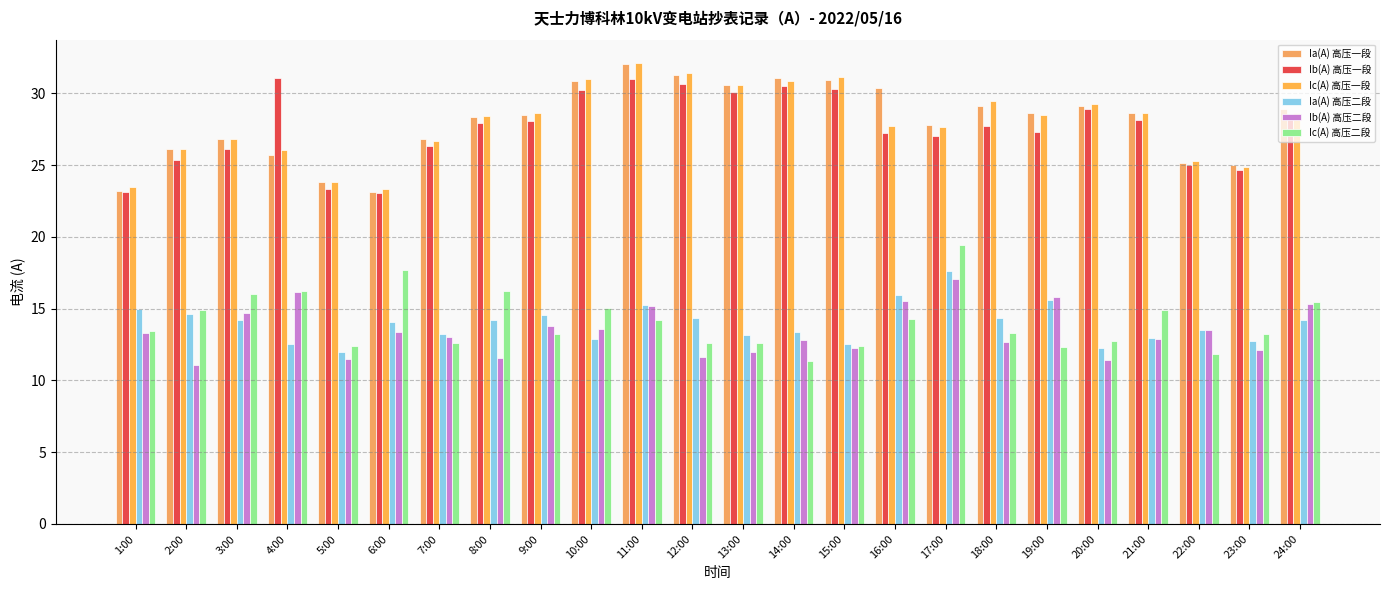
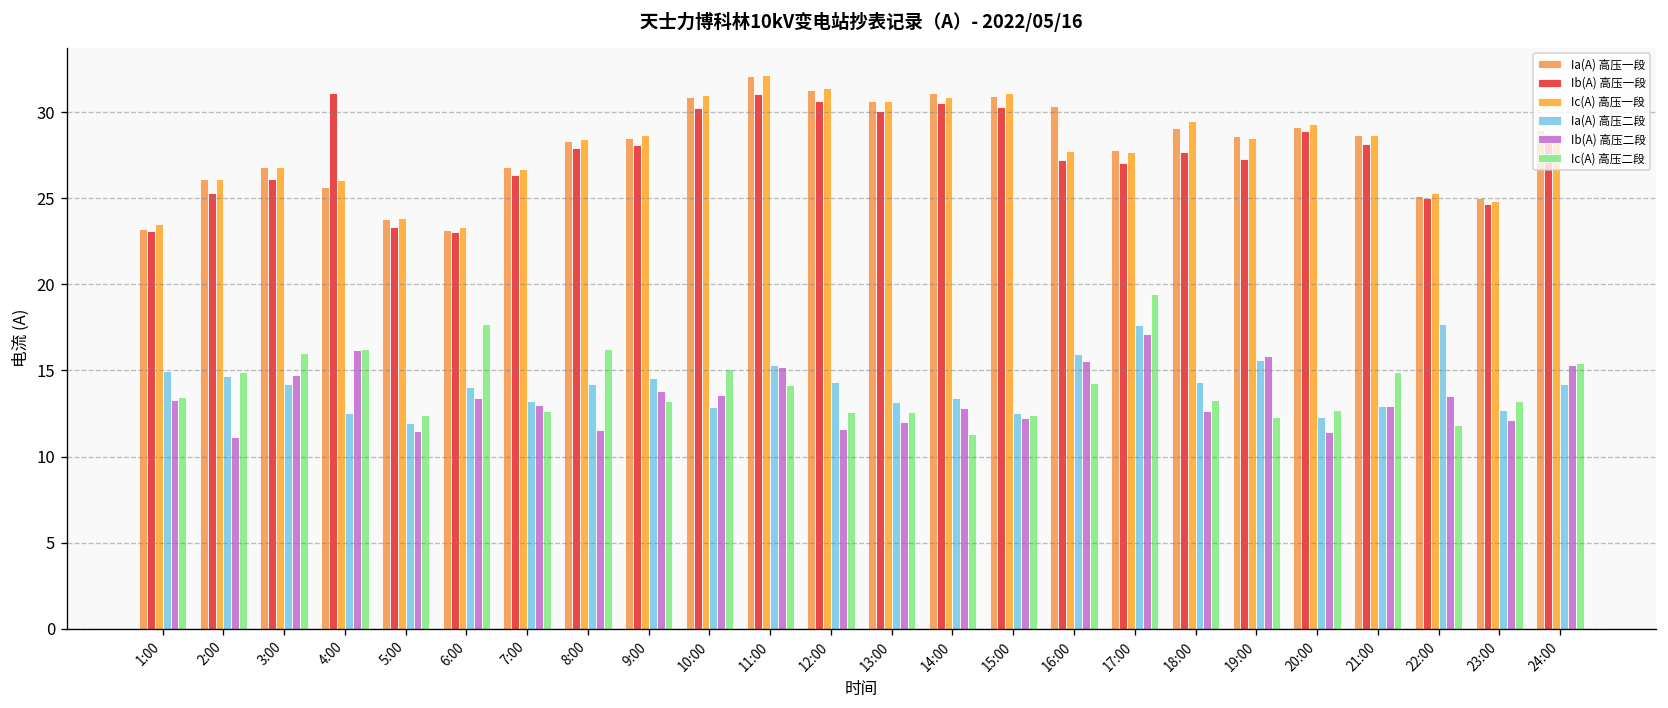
Ia(A) 高压二段, 22:00: 13.5 -> 17.7
